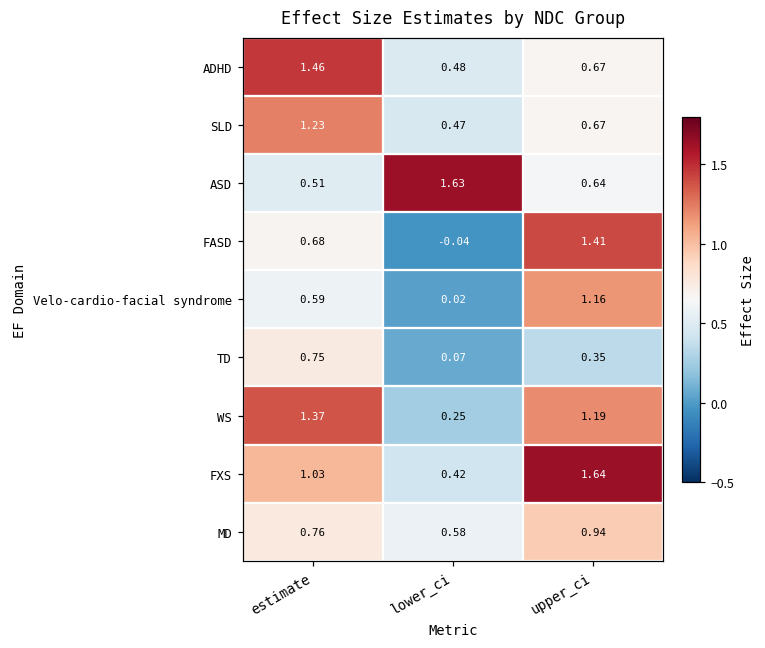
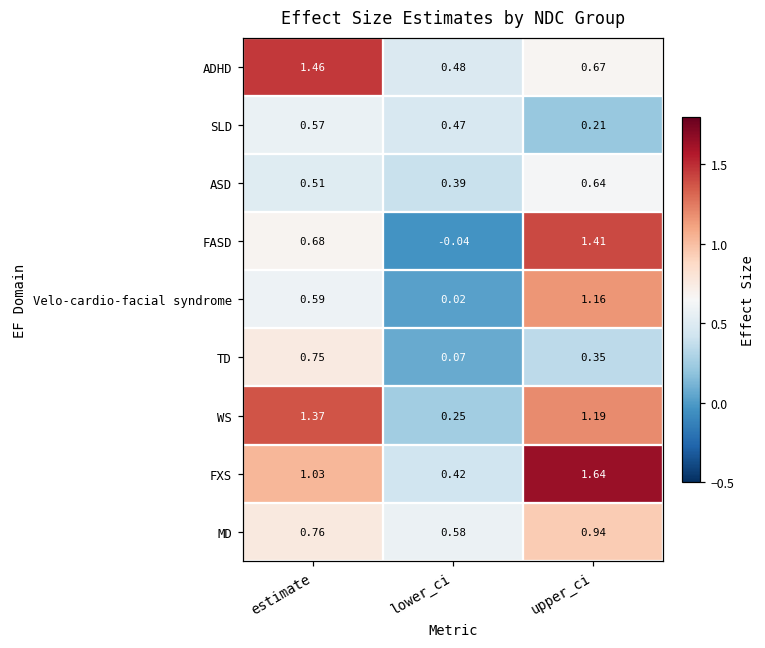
SLD, estimate: 1.23 -> 0.57
SLD, upper_ci: 0.67 -> 0.21
ASD, lower_ci: 1.63 -> 0.39
